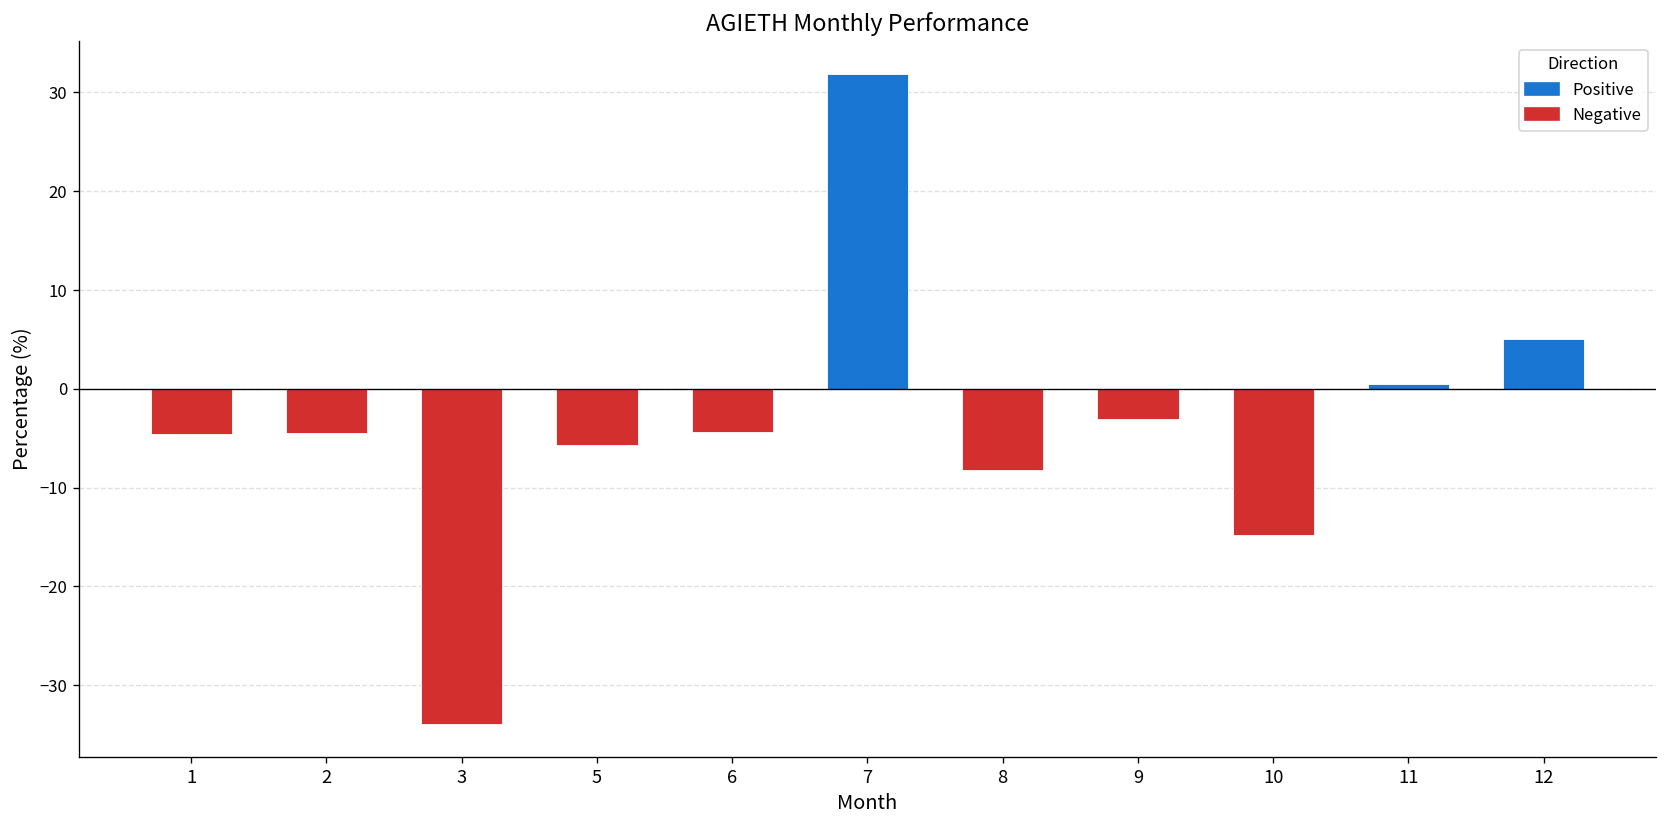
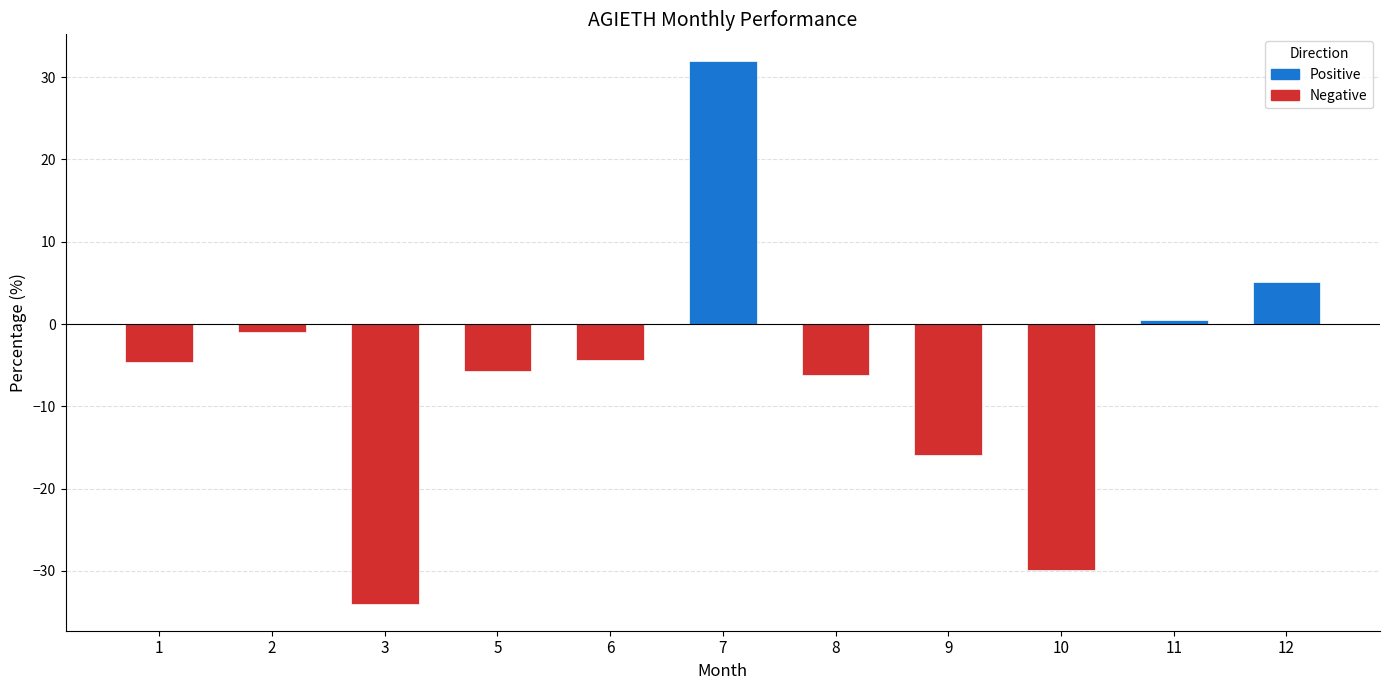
2: -4 -> -1
8: -8 -> -6
9: -3 -> -16
10: -15 -> -30
